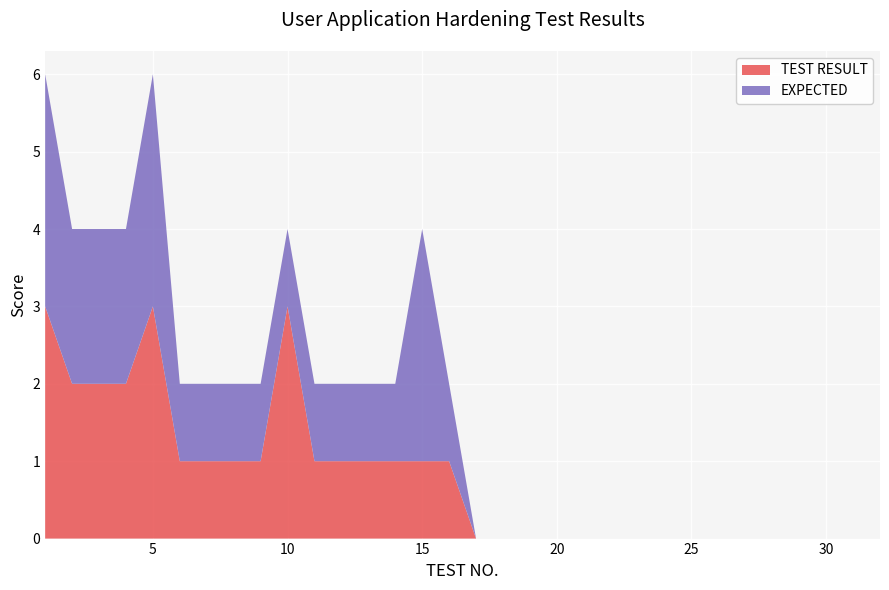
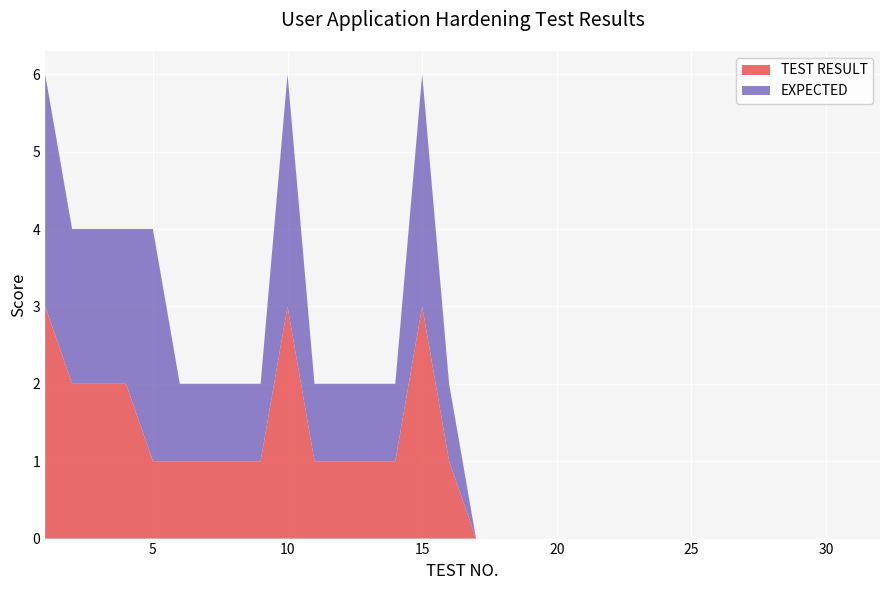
TEST RESULT, 5: 3 -> 1
EXPECTED, 10: 1 -> 3
TEST RESULT, 15: 1 -> 3
